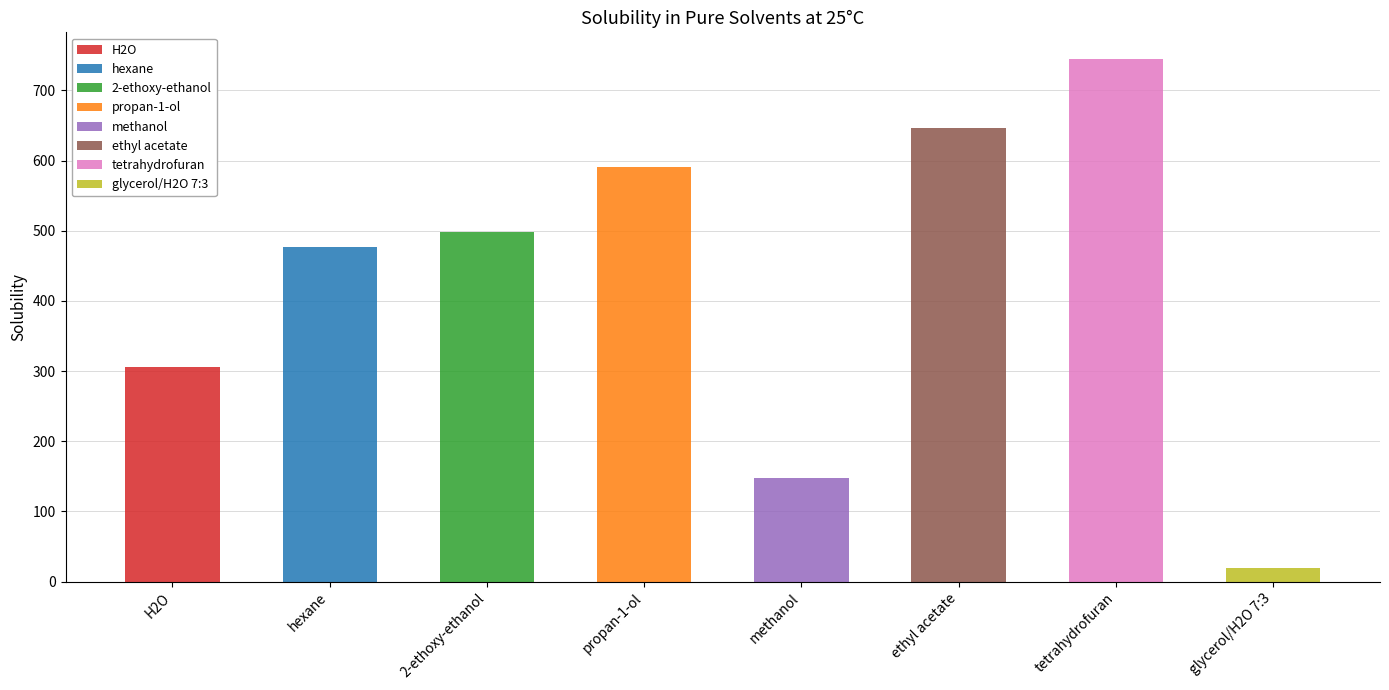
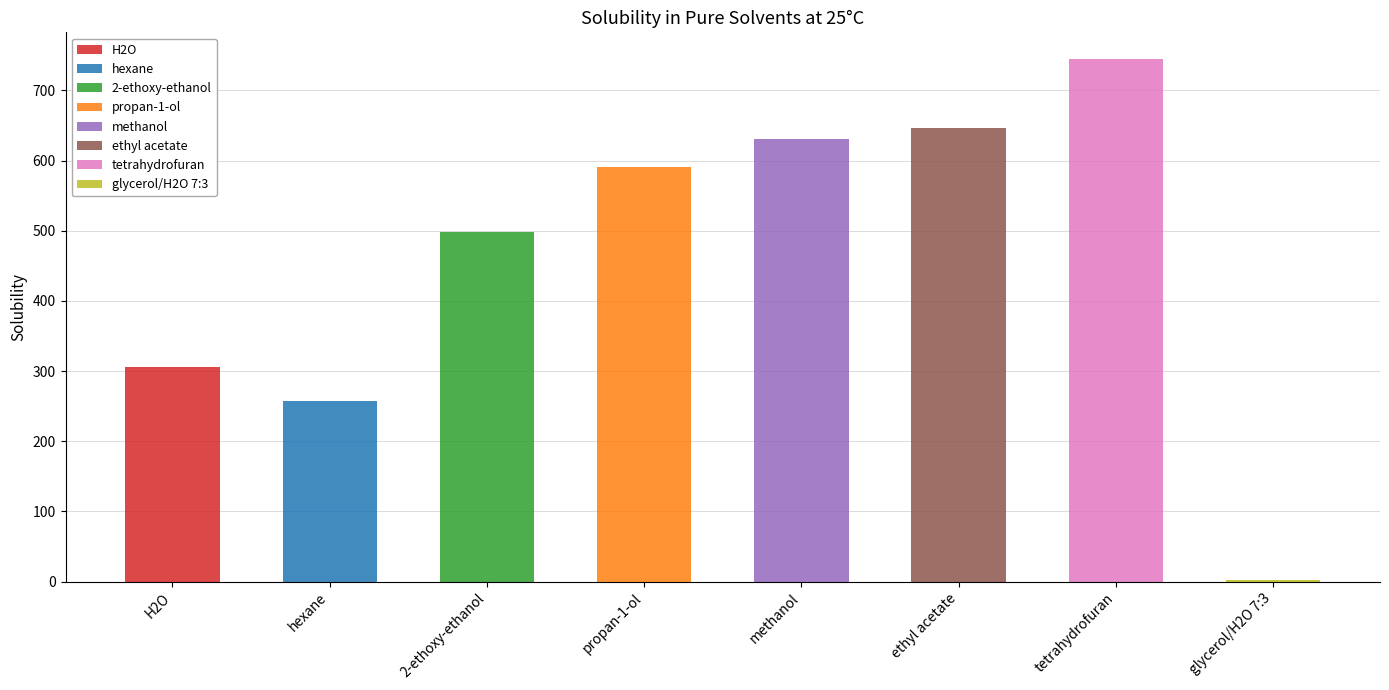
hexane: 480 -> 260
methanol: 150 -> 630
glycerol/H2O 7:3: 20 -> 0
